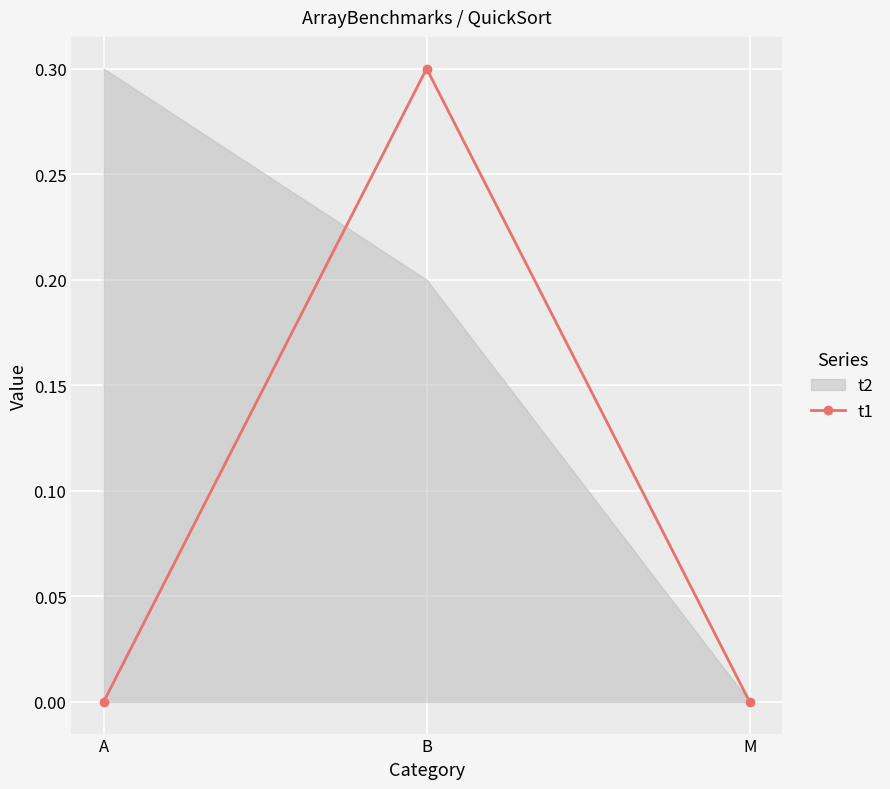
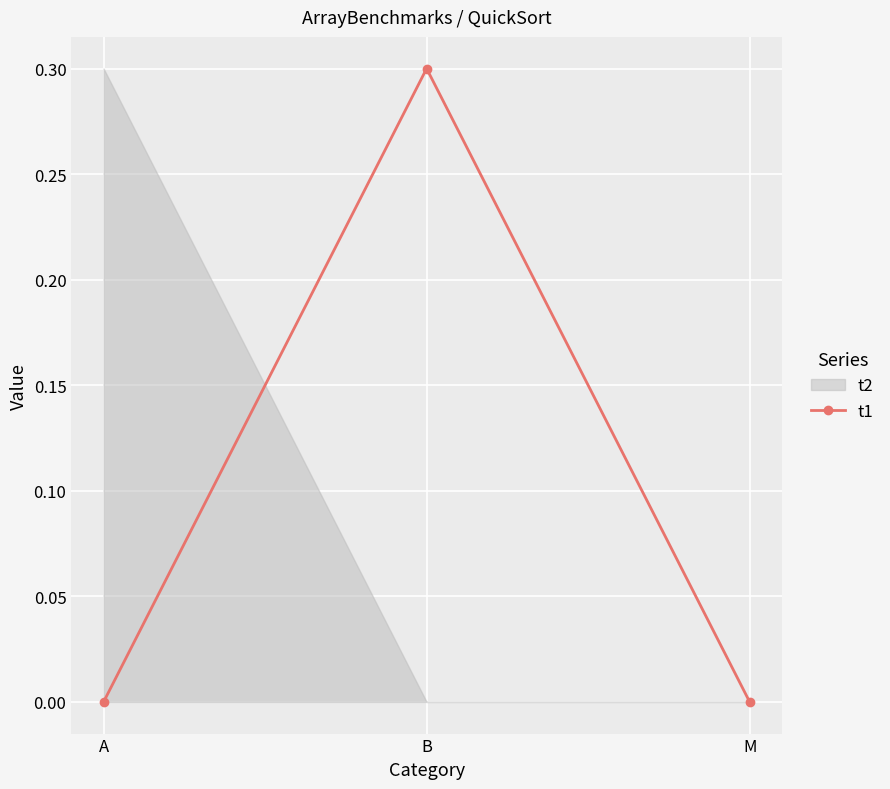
t2, B: 0.2 -> 0.0
